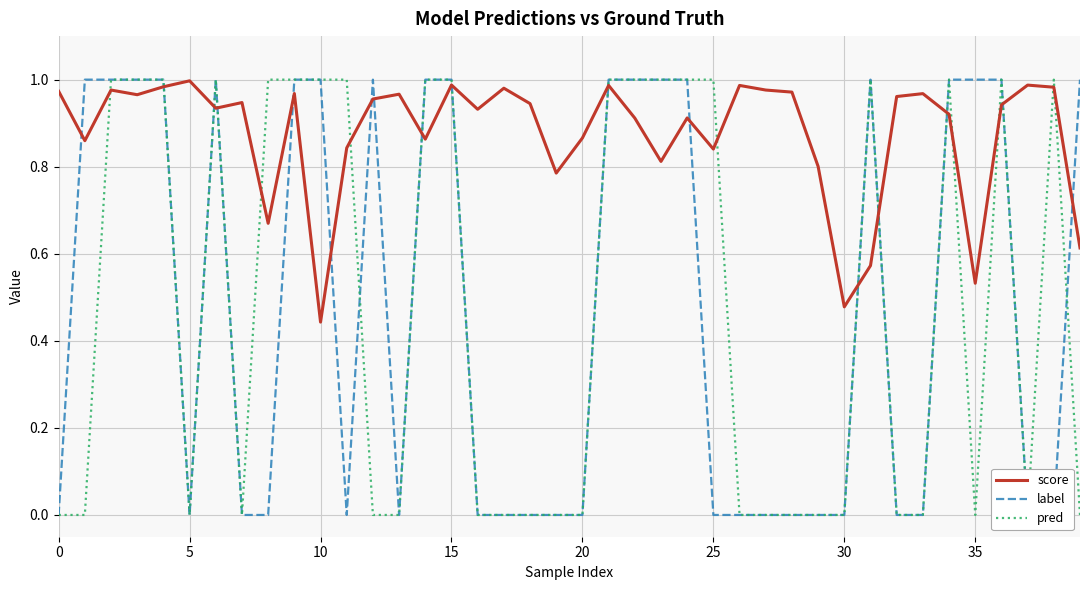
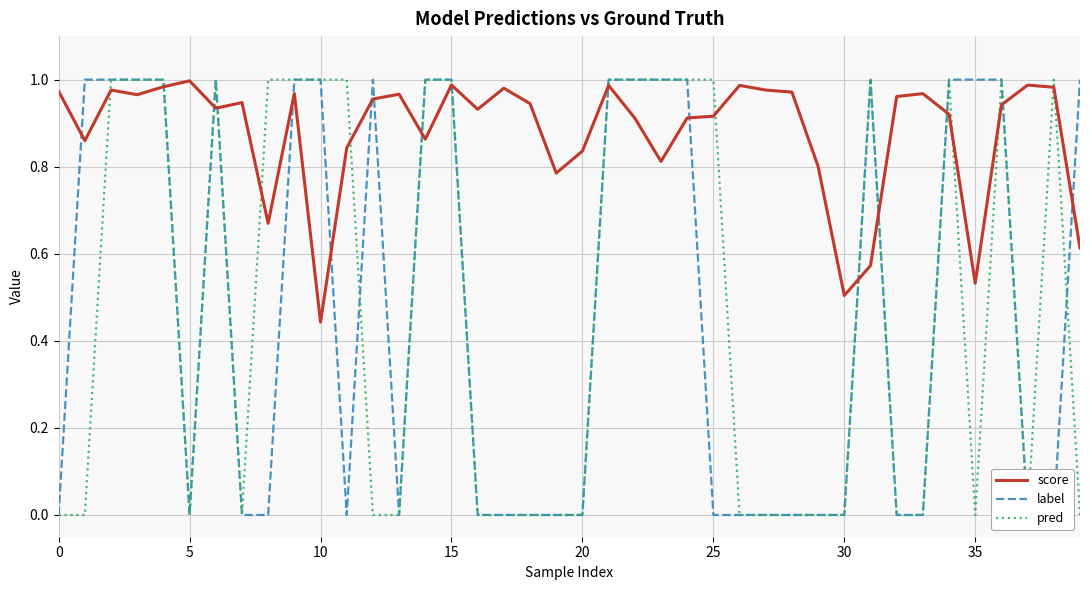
score, 20: 0.87 -> 0.84
score, 25: 0.84 -> 0.92
score, 30: 0.48 -> 0.50
